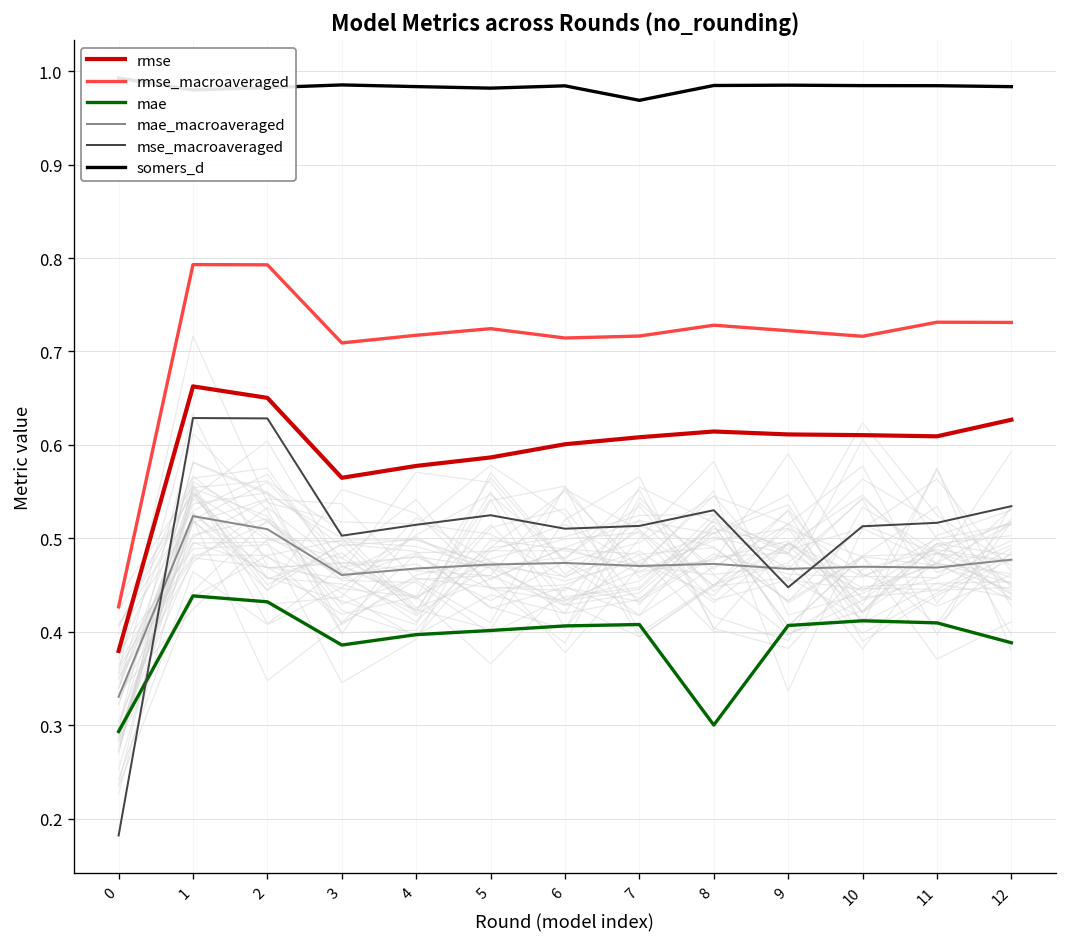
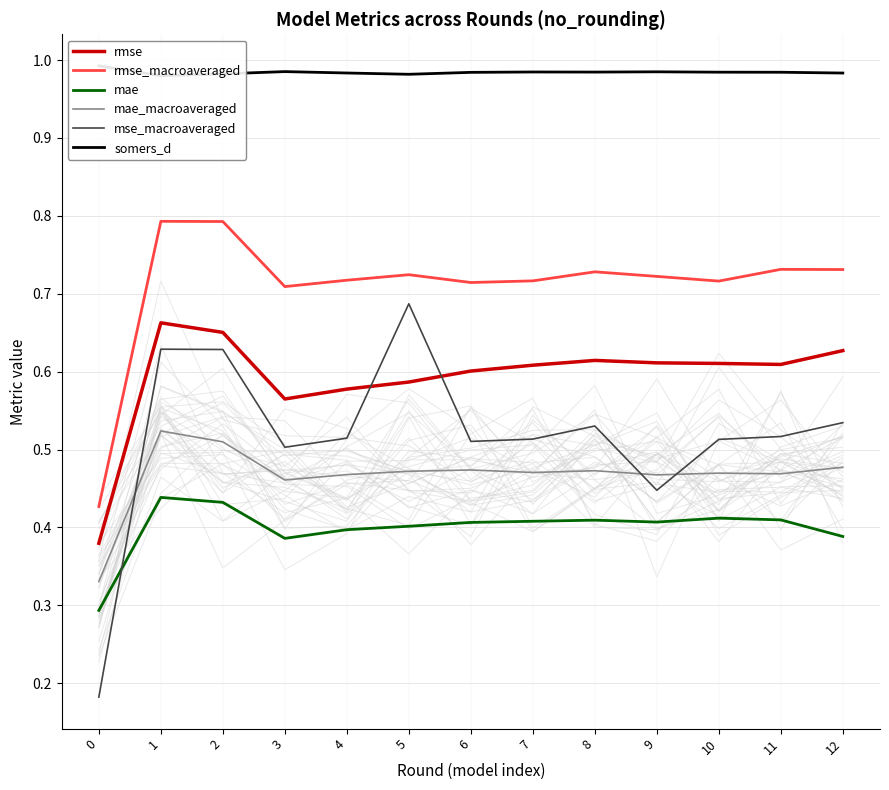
mse_macroaveraged, 5: 0.52 -> 0.69
somers_d, 7: 0.97 -> 0.98
mae, 8: 0.30 -> 0.41
